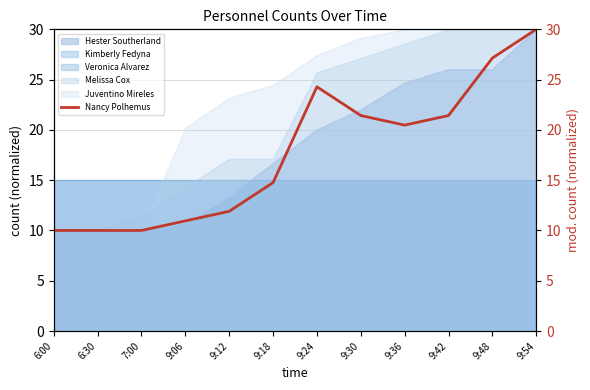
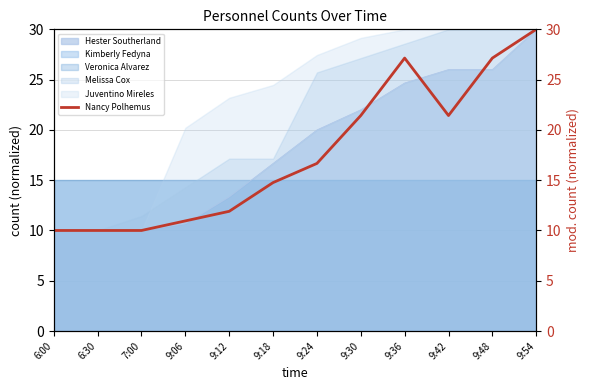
Nancy Polhemus, 9:24: 24.3 -> 16.7
Nancy Polhemus, 9:36: 20.5 -> 27.1
